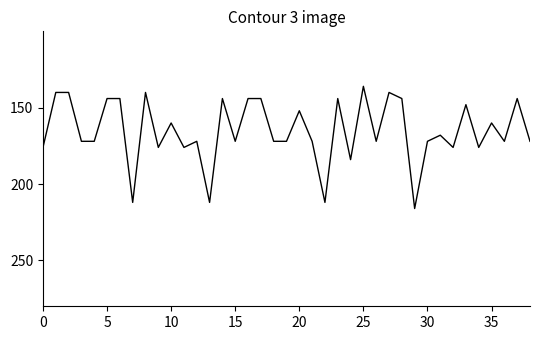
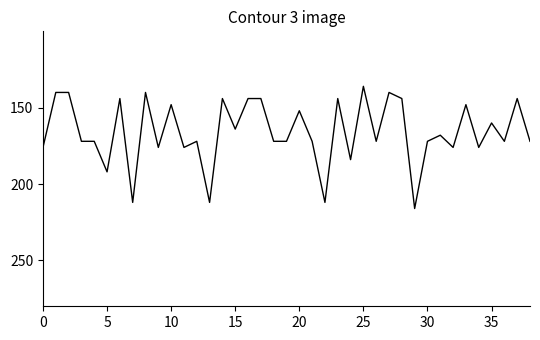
5: 144 -> 192
10: 160 -> 148
15: 172 -> 164
